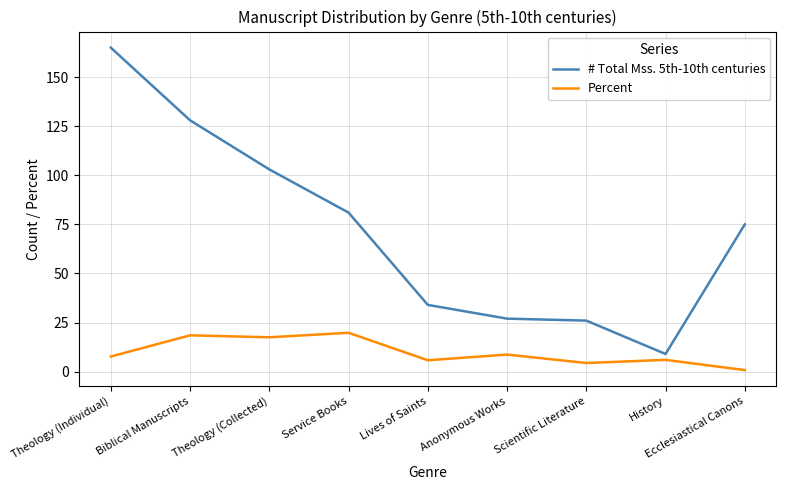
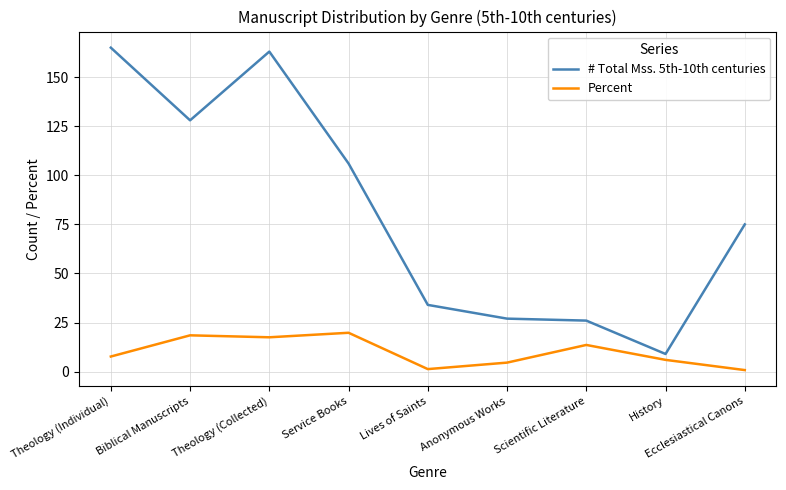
# Total Mss. 5th-10th centuries, Theology (Collected): 103 -> 163
# Total Mss. 5th-10th centuries, Service Books: 81 -> 106
Percent, Lives of Saints: 6 -> 1
Percent, Anonymous Works: 9 -> 5
Percent, Scientific Literature: 4 -> 14
